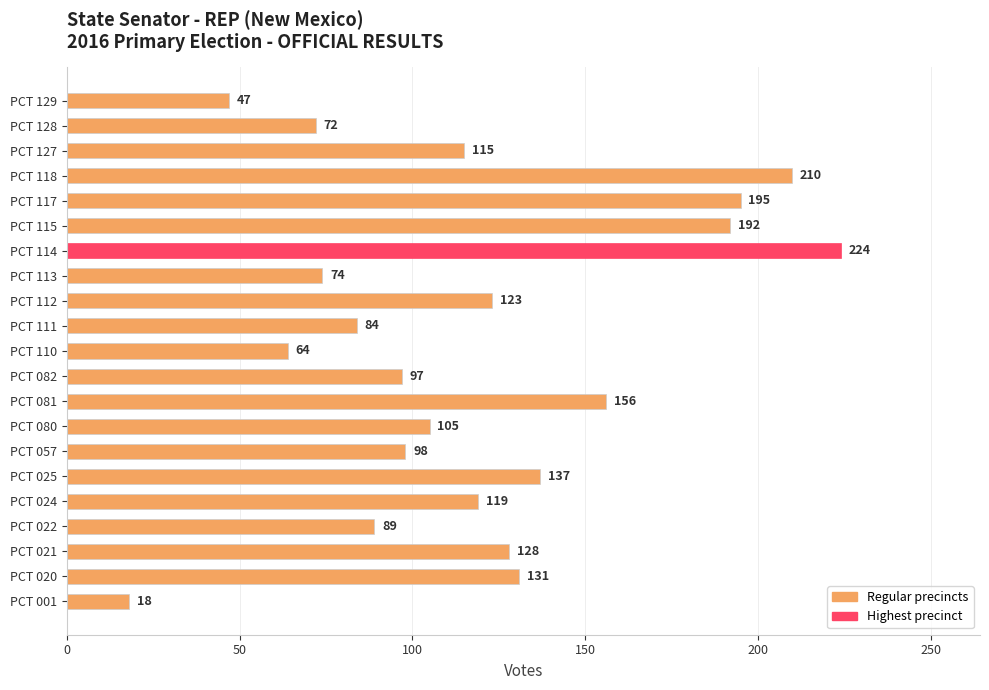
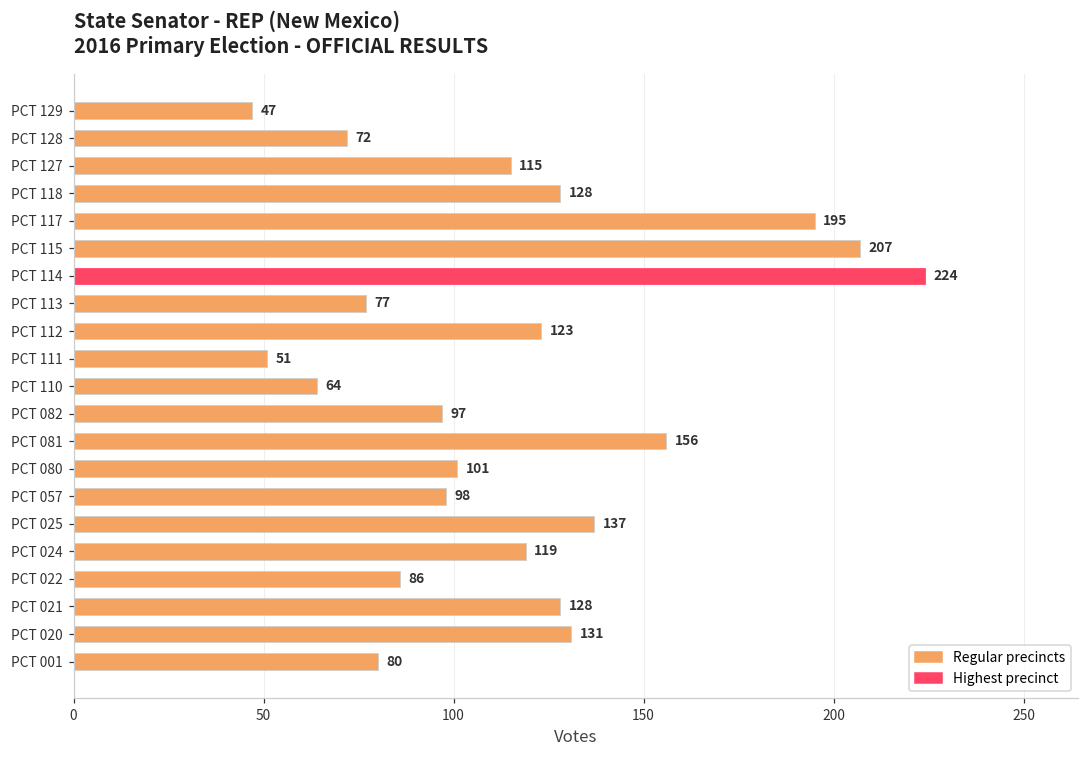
PCT 118: 210 -> 128
PCT 115: 192 -> 207
PCT 113: 74 -> 77
PCT 111: 84 -> 51
PCT 080: 105 -> 101
PCT 022: 89 -> 86
PCT 001: 18 -> 80
